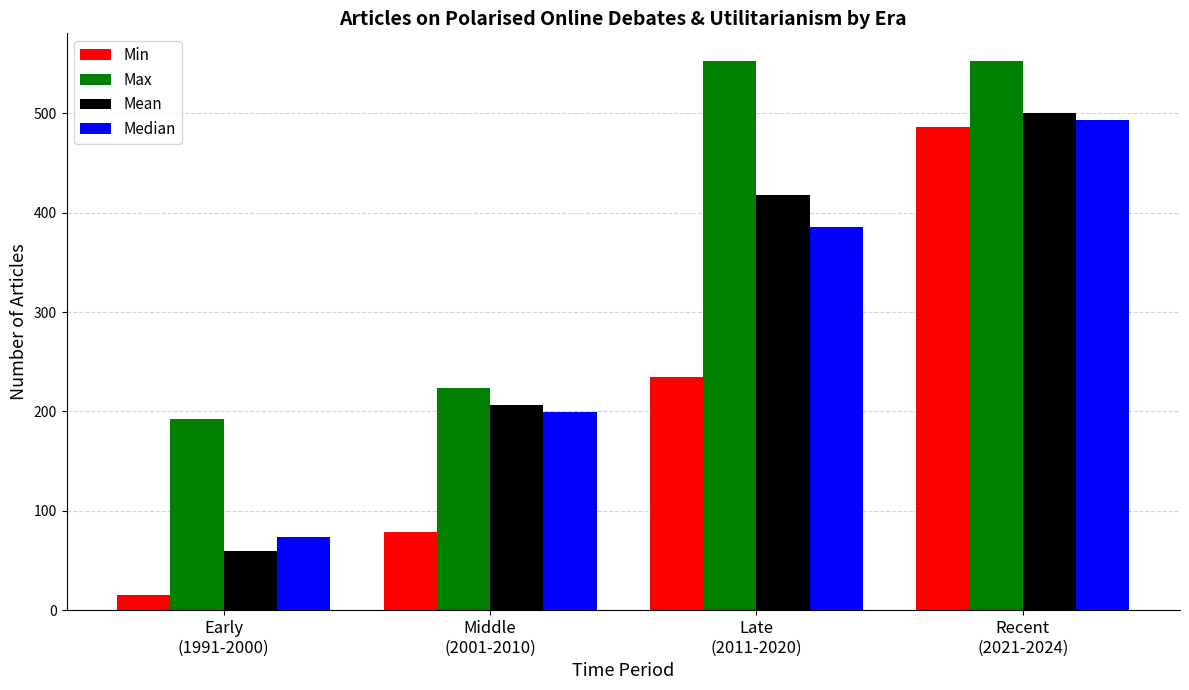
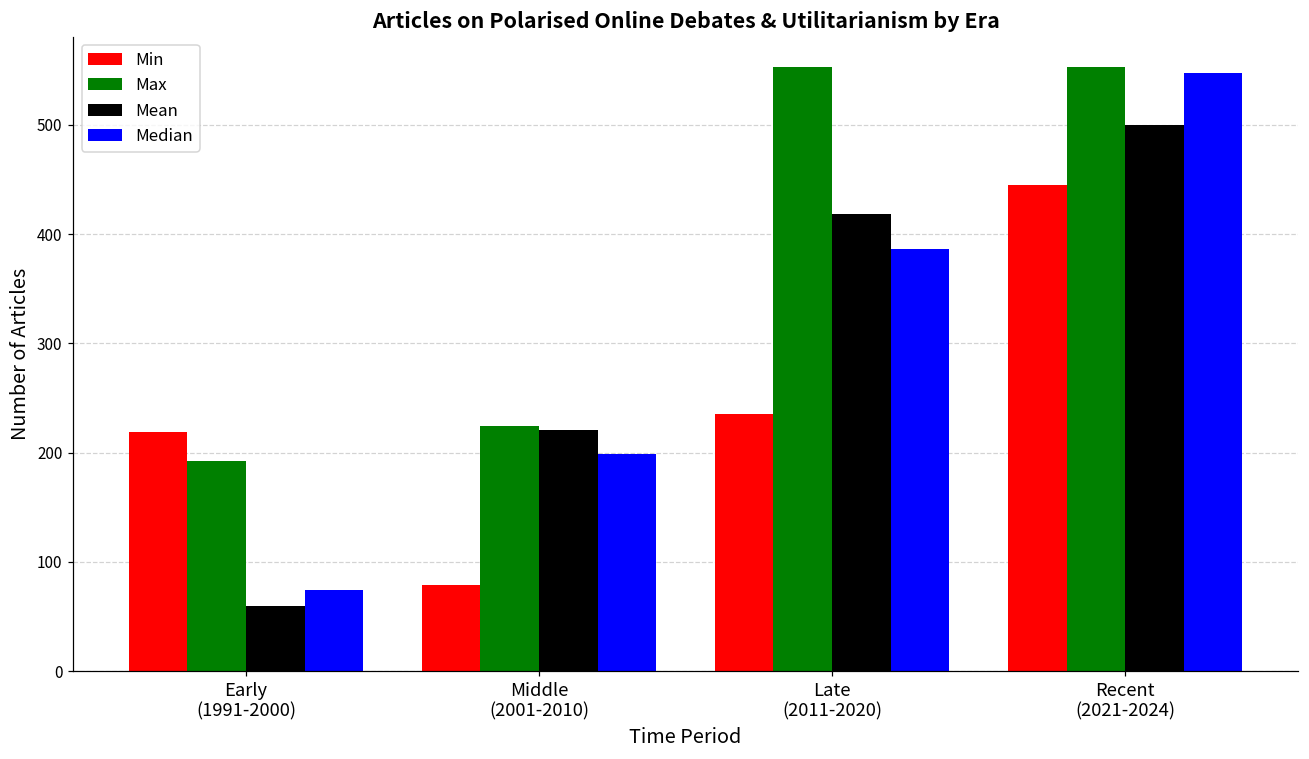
Min, Early (1991-2000): 20 -> 220
Mean, Middle (2001-2010): 210 -> 220
Min, Recent (2021-2024): 490 -> 450
Median, Recent (2021-2024): 490 -> 550
